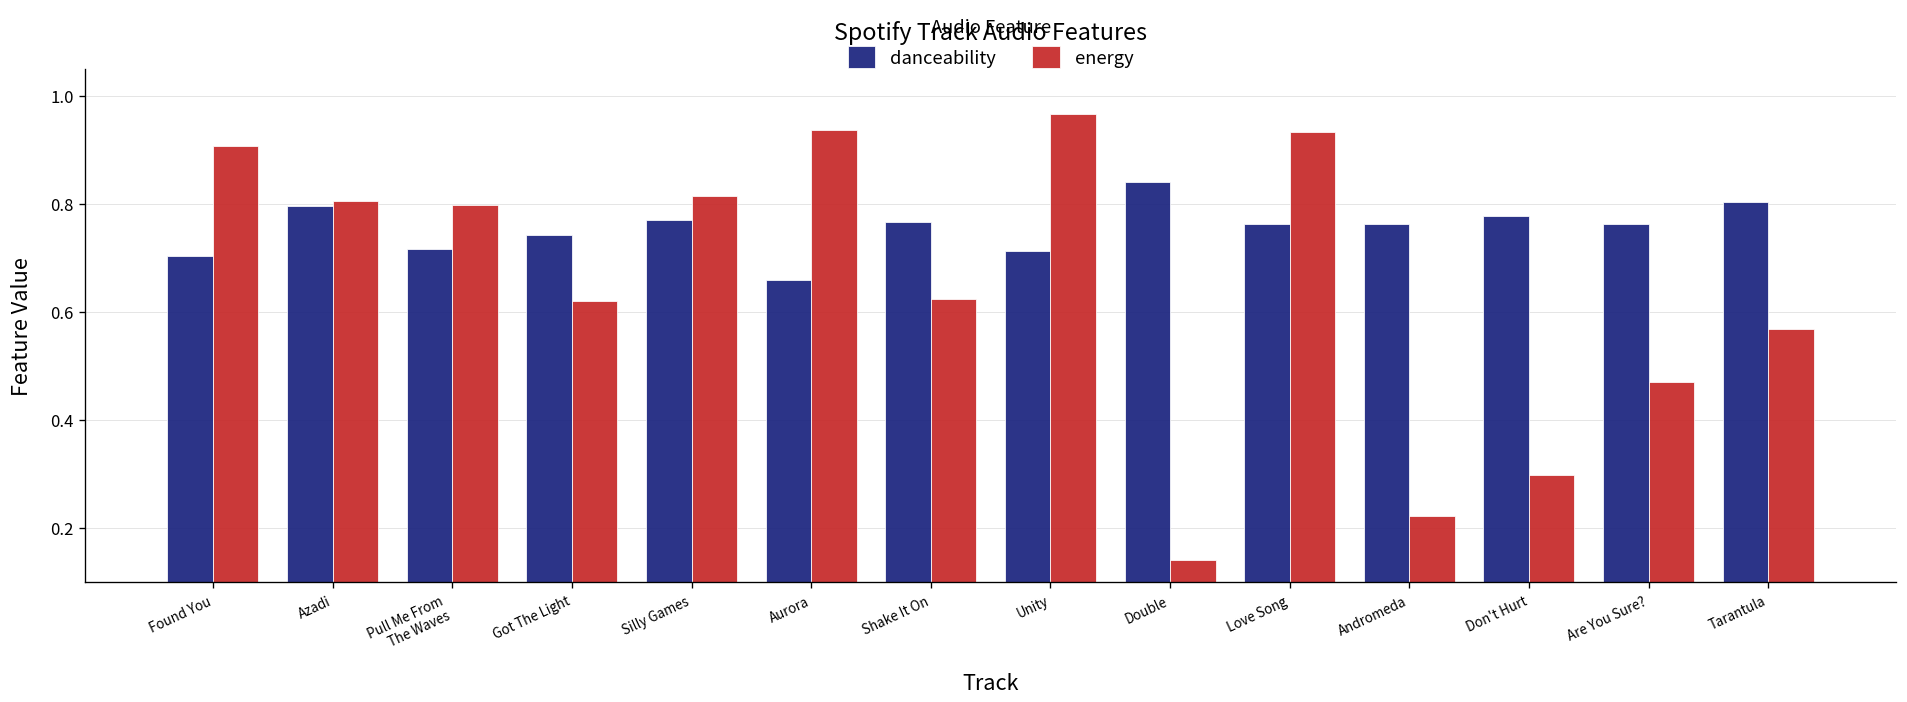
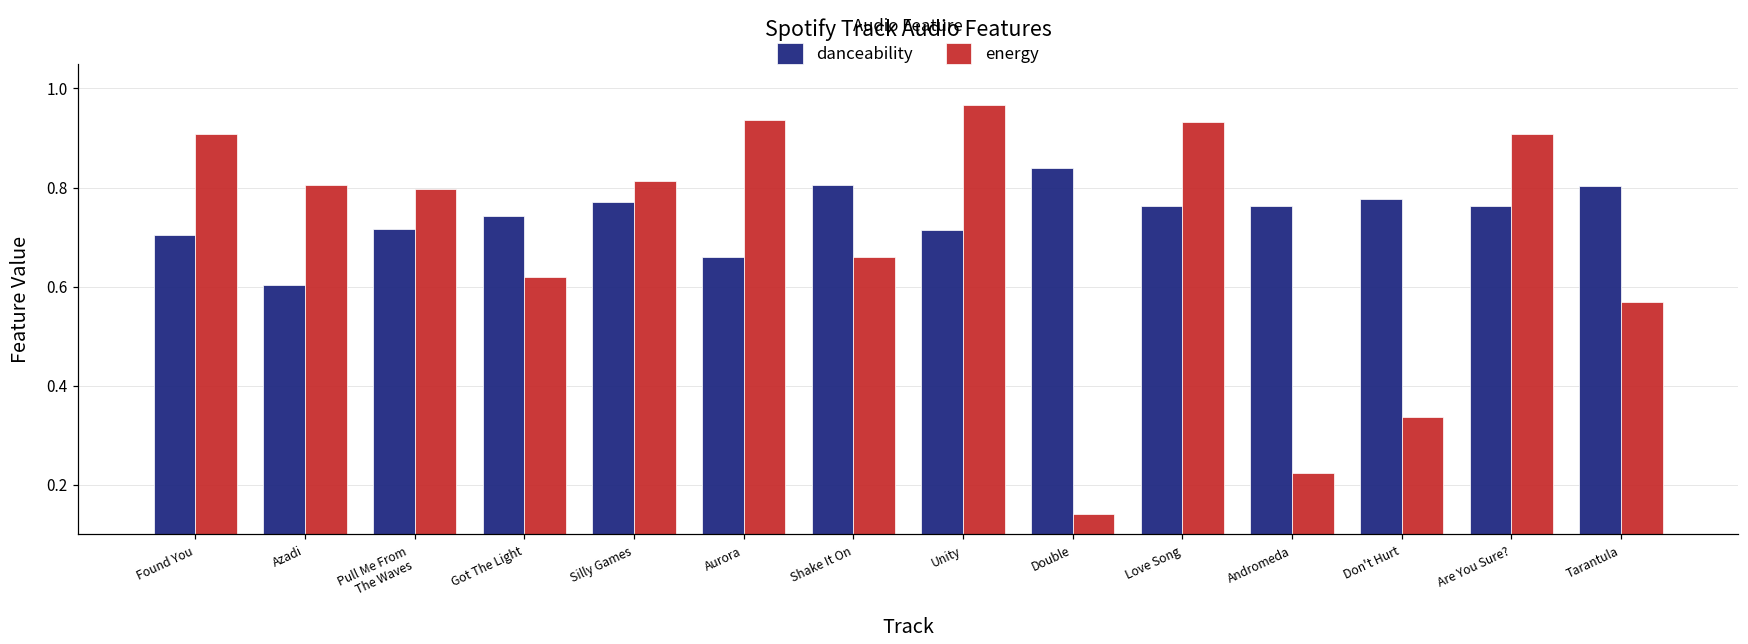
danceability, Azadi: 0.80 -> 0.60
danceability, Shake It On: 0.77 -> 0.81
energy, Shake It On: 0.62 -> 0.66
energy, Don't Hurt: 0.30 -> 0.34
energy, Are You Sure?: 0.47 -> 0.91
